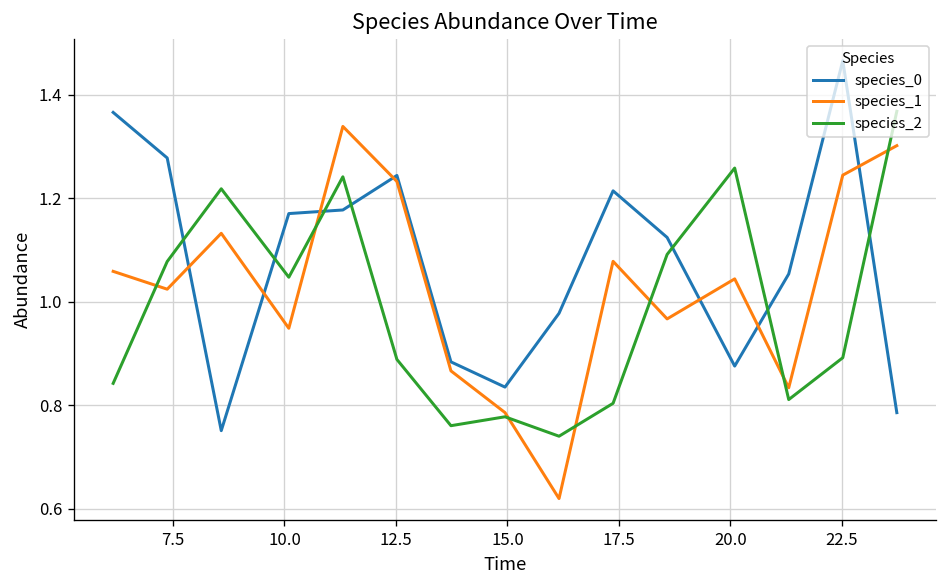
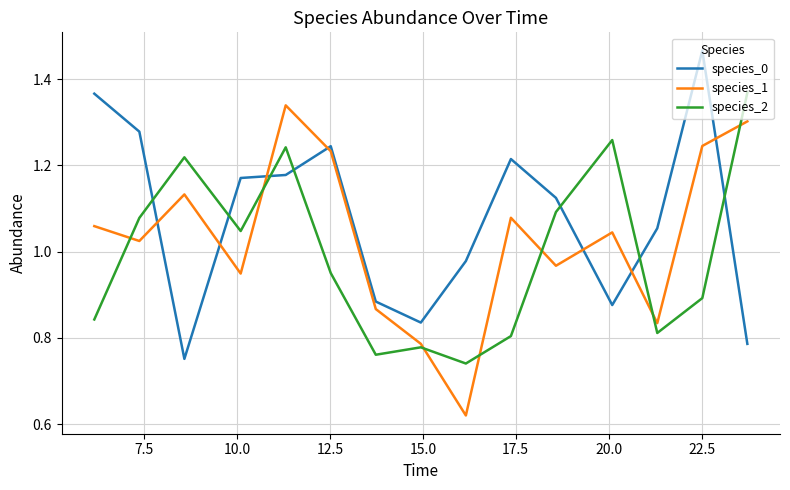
species_2, 12.5: 0.89 -> 0.95
